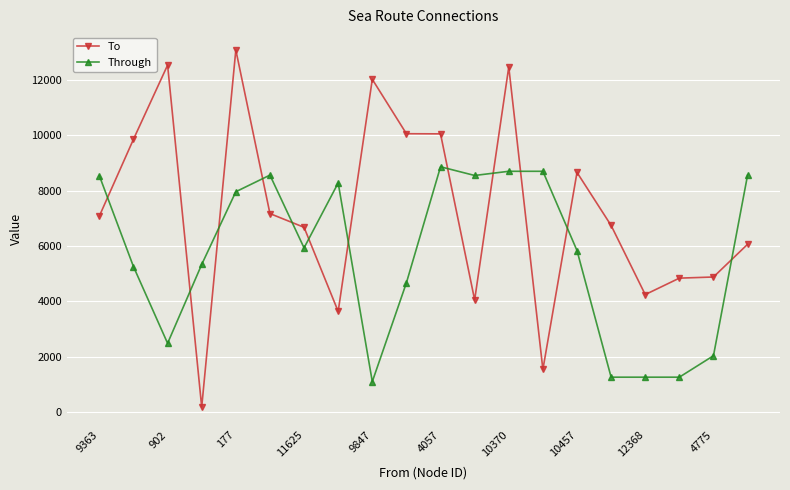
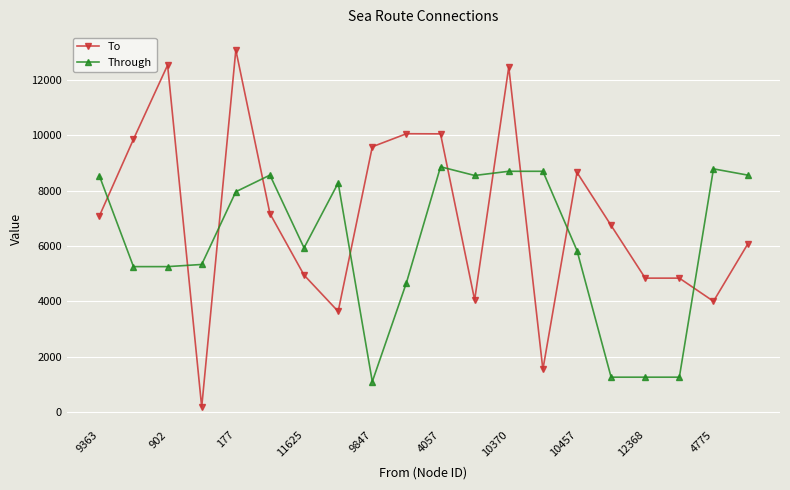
Through, 902: 2500 -> 5300
To, 11625: 6700 -> 4900
To, 9847: 12000 -> 9600
To, 12368: 4200 -> 4800
To, 4775: 4900 -> 4000
Through, 4775: 2000 -> 8800
